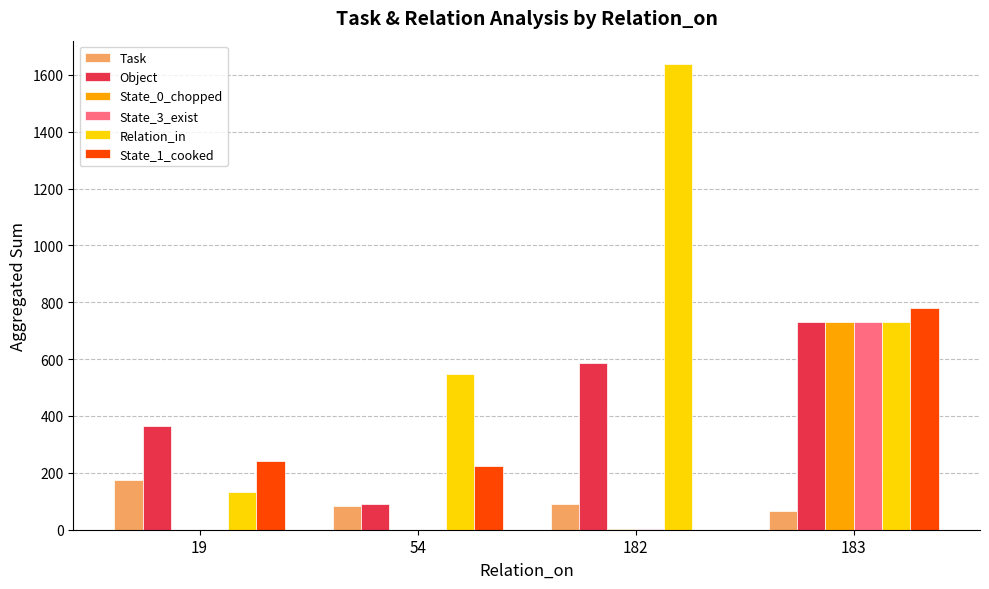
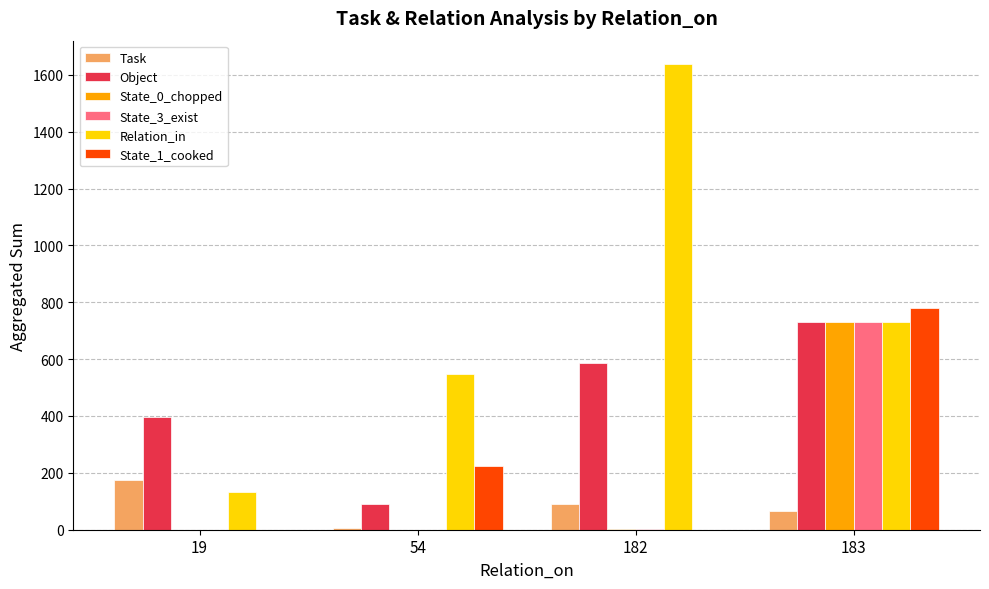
Object, 19: 360 -> 400
State_1_cooked, 19: 240 -> 0
Task, 54: 80 -> 10
